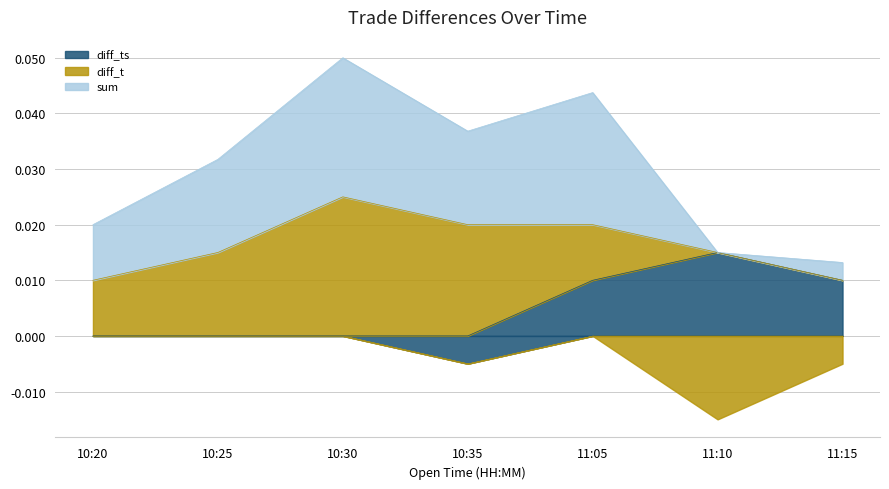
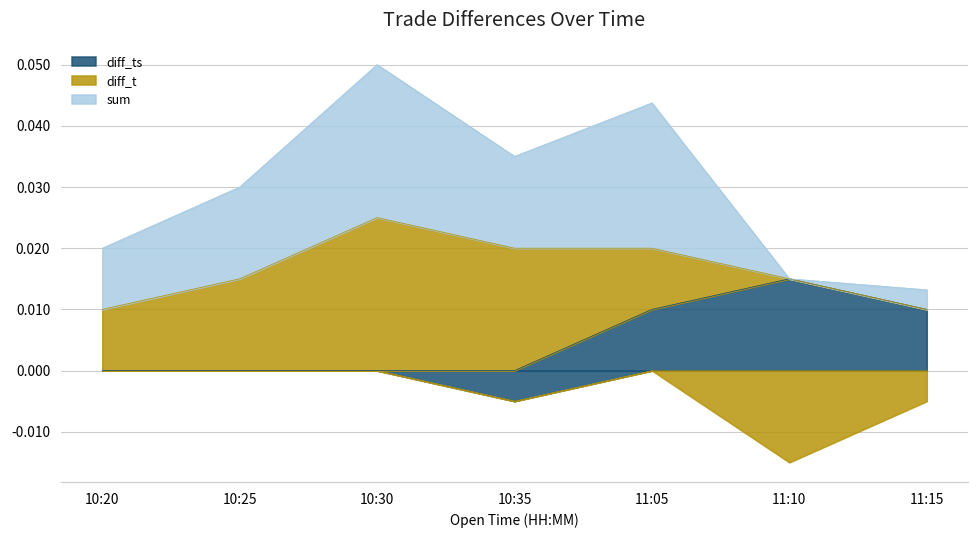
sum, 10:25: 0.017 -> 0.015
sum, 10:35: 0.017 -> 0.015
